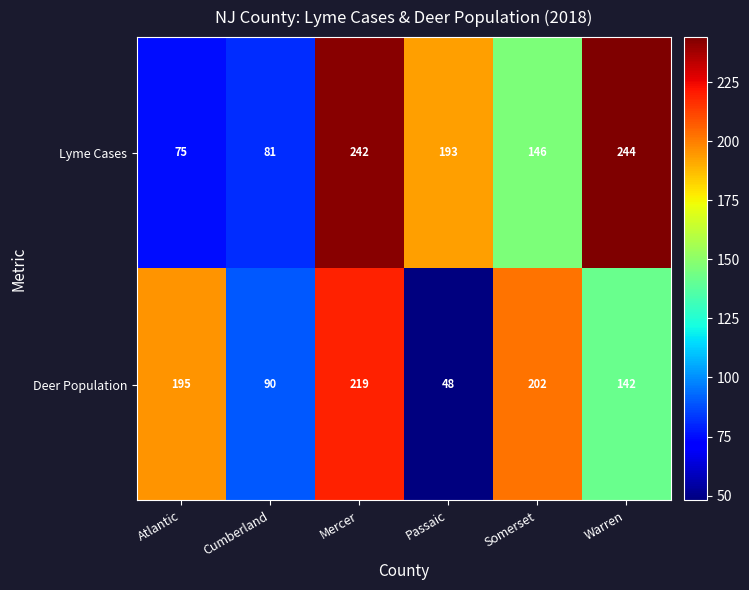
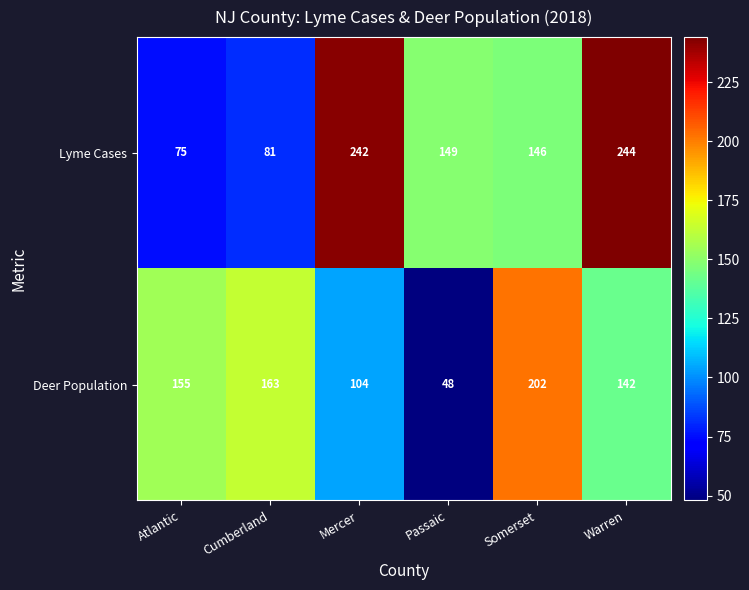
Lyme Cases, Passaic: 193 -> 149
Deer Population, Atlantic: 195 -> 155
Deer Population, Cumberland: 90 -> 163
Deer Population, Mercer: 219 -> 104
